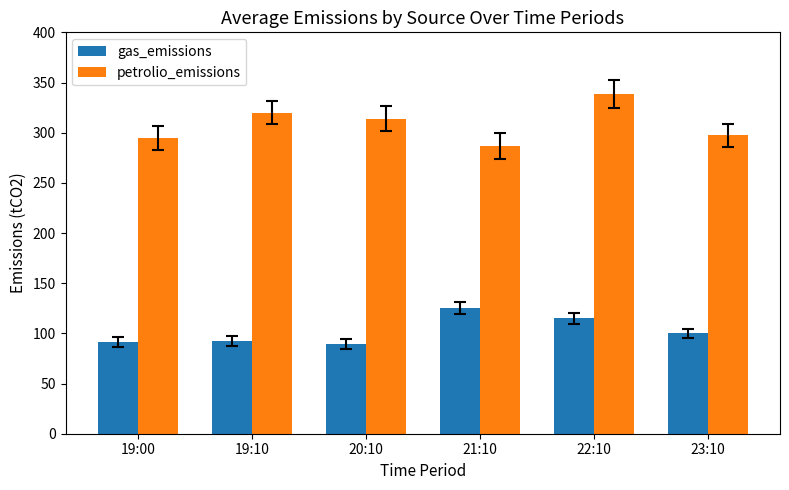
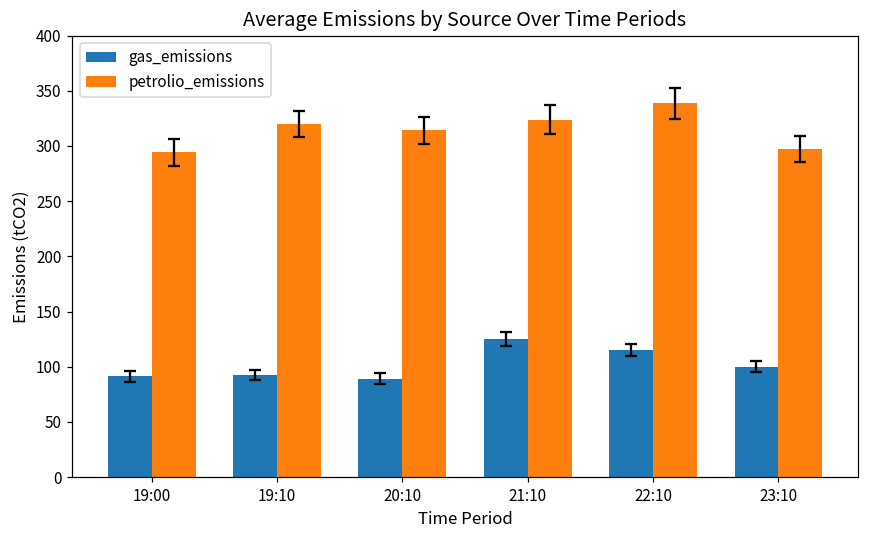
petrolio_emissions, 21:10: 287 -> 324
